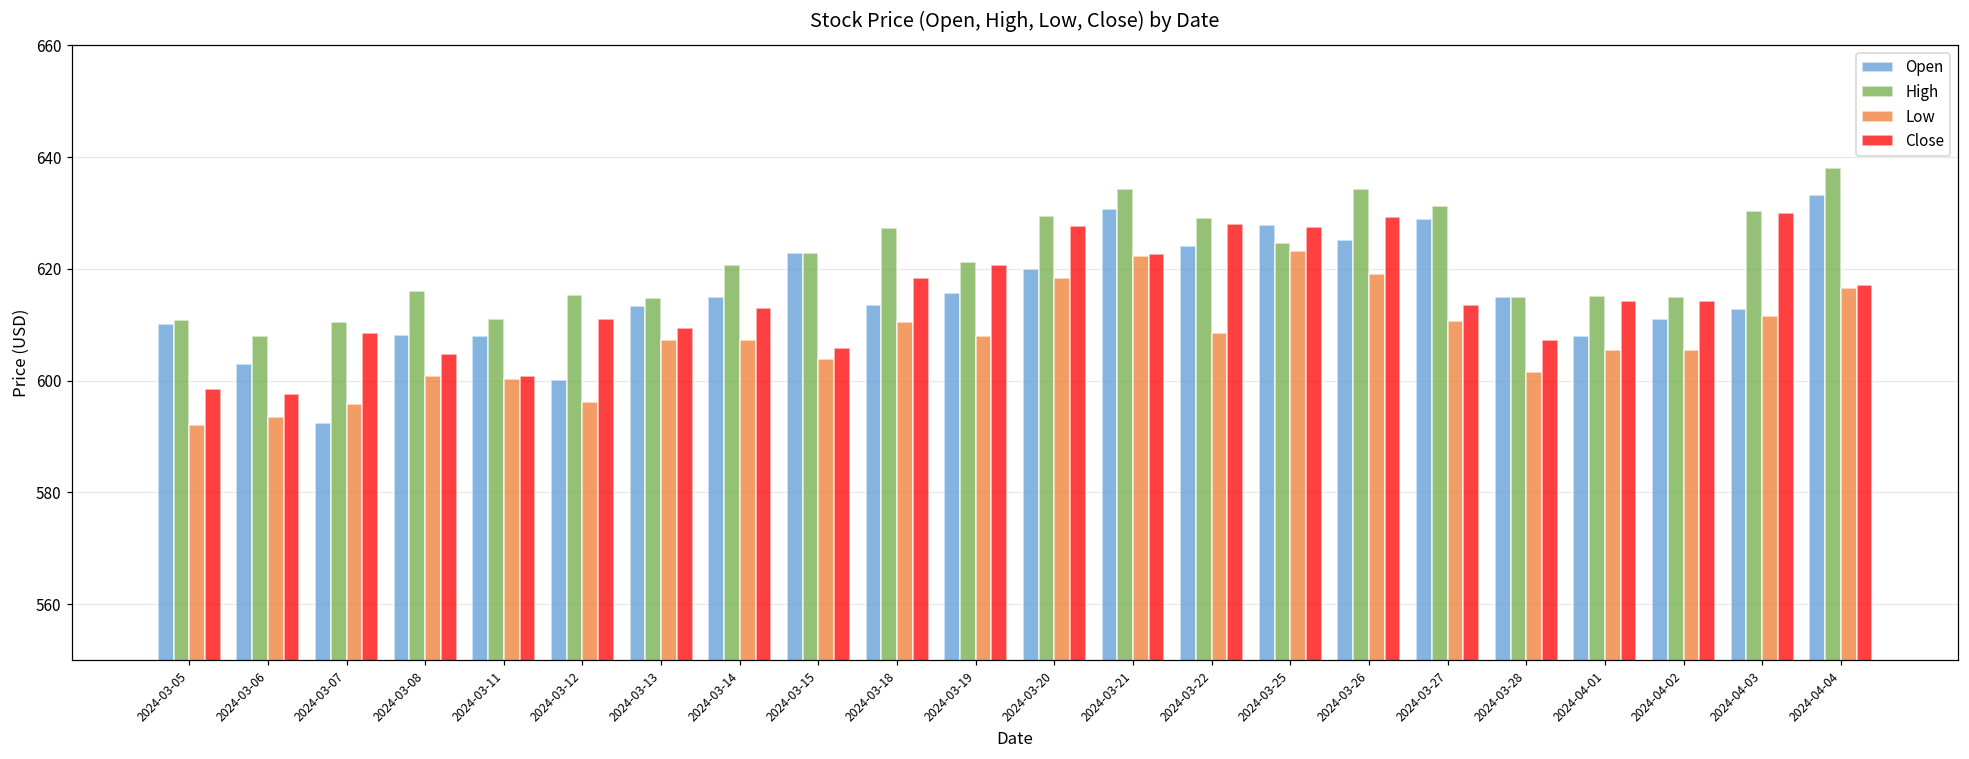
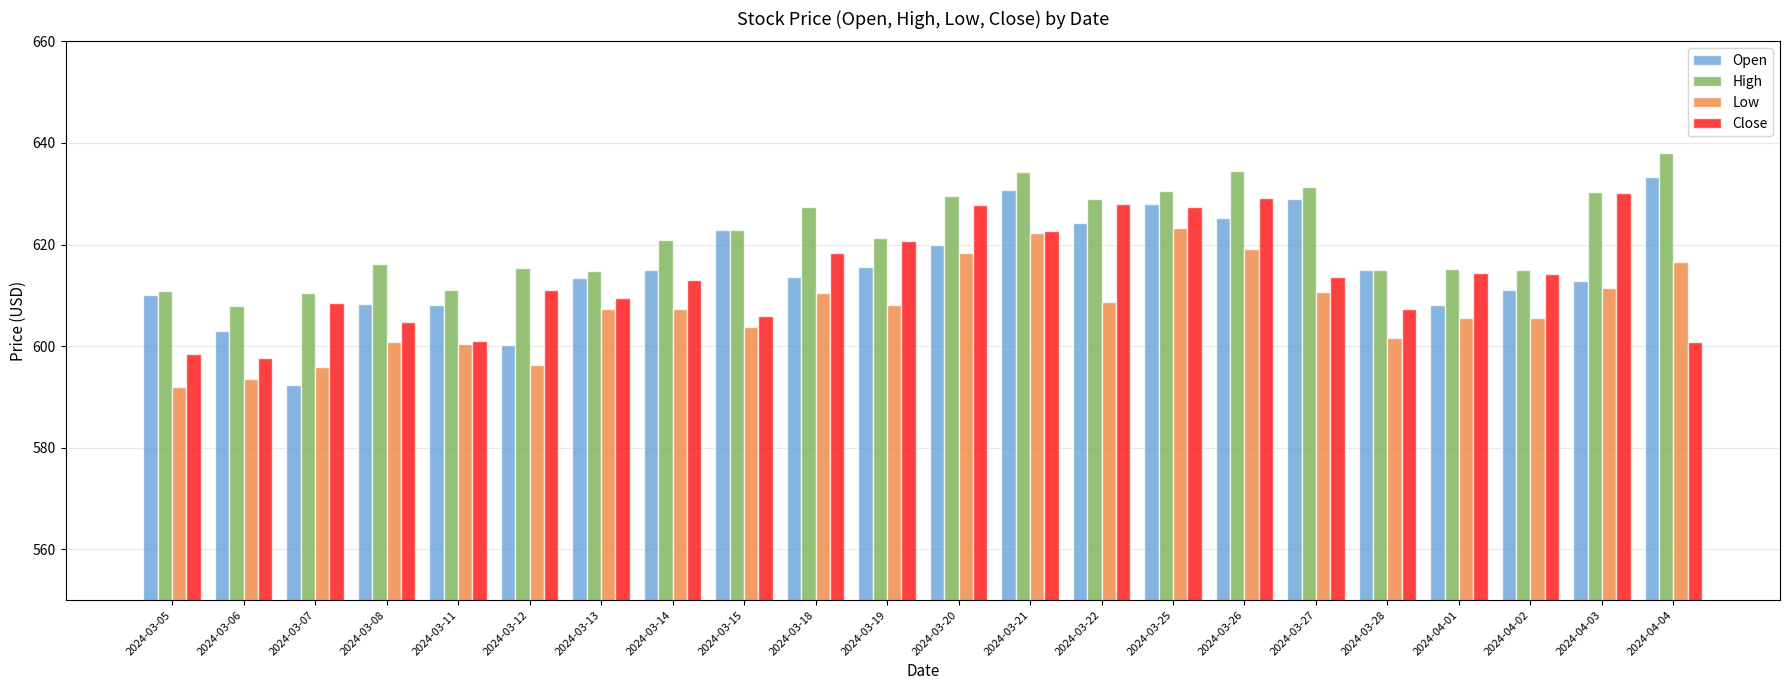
High, 2024-03-25: 625 -> 630
Close, 2024-04-04: 617 -> 601
